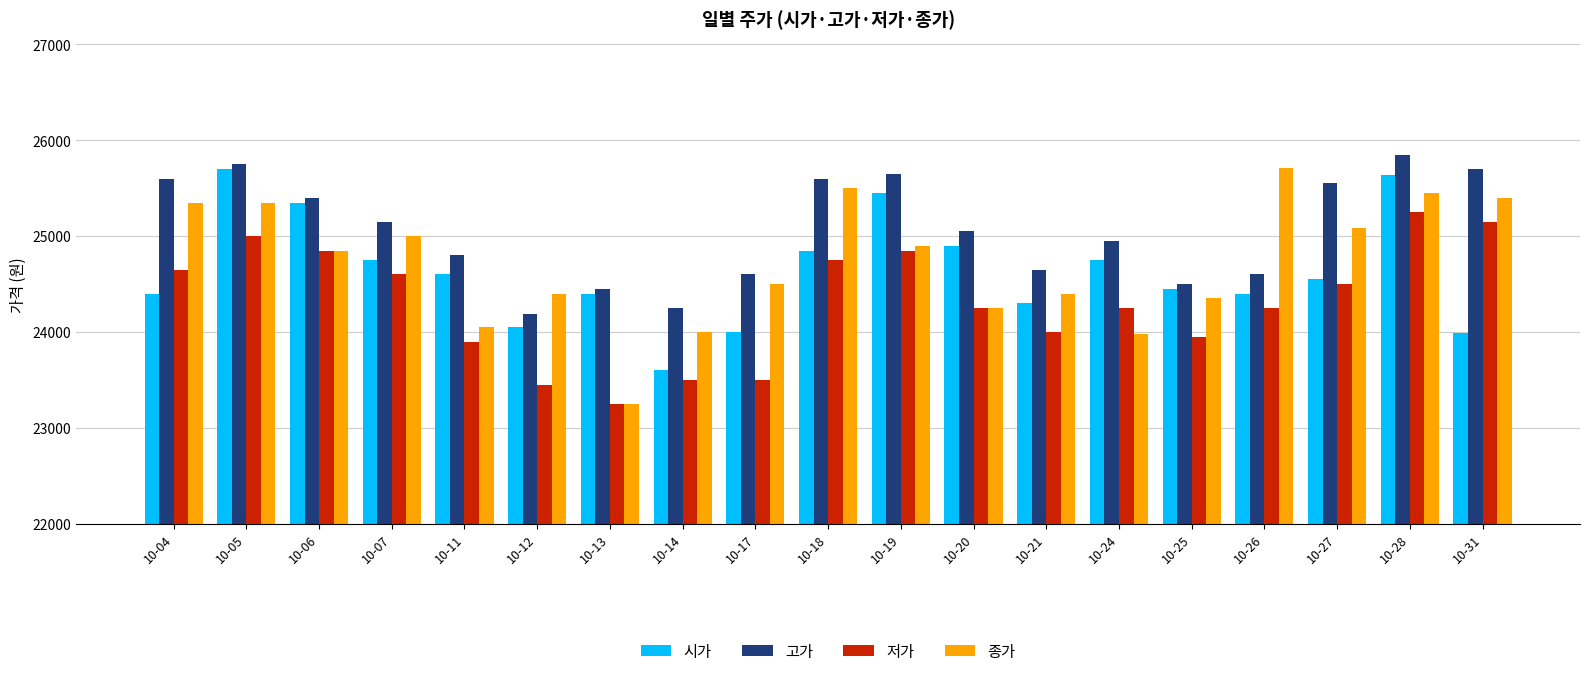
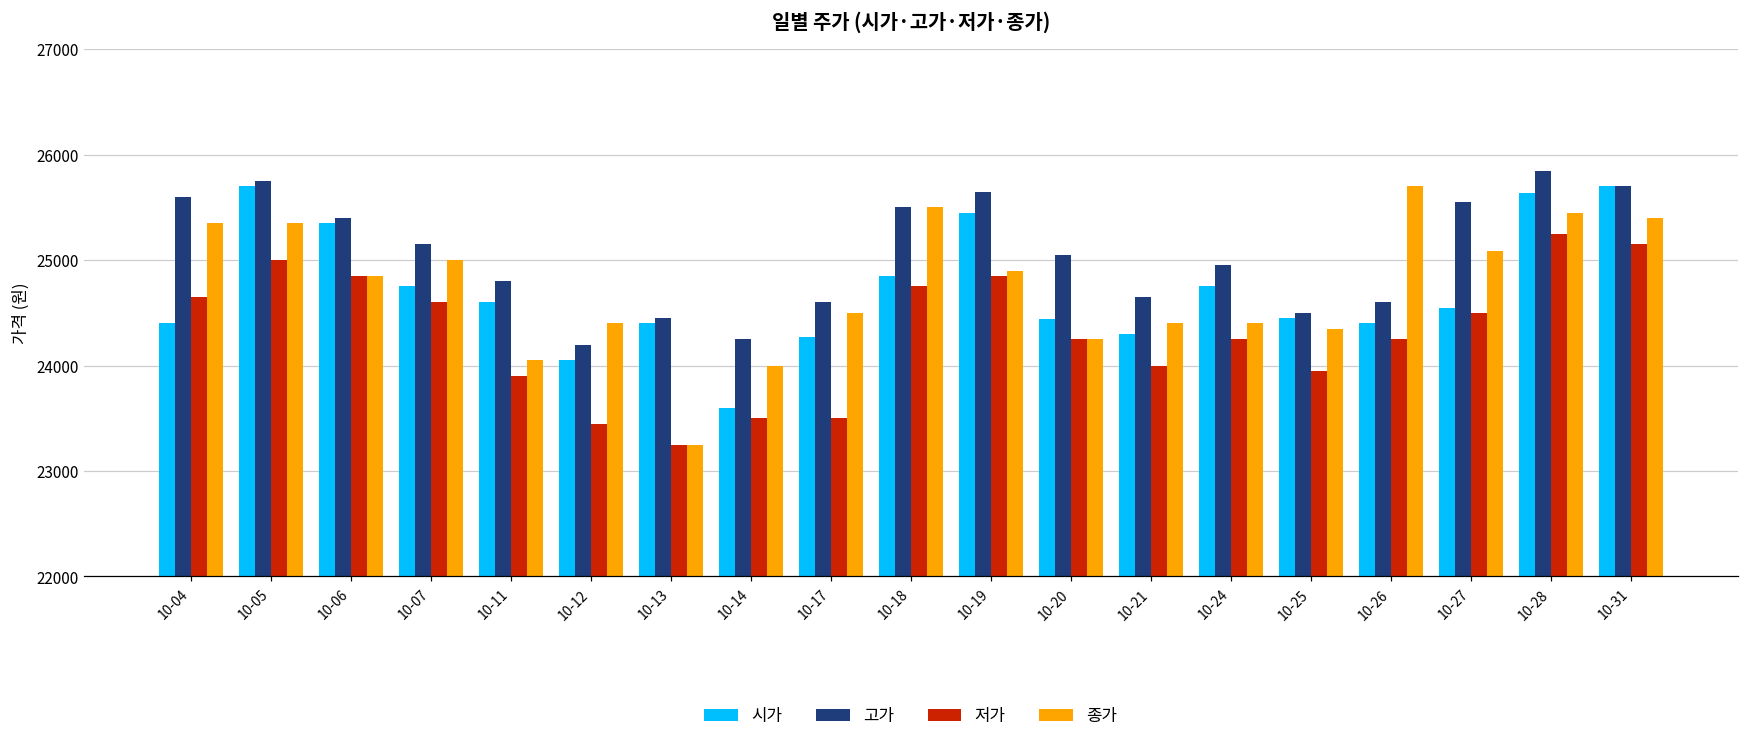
시가, 10-17: 24000 -> 24300
고가, 10-18: 25600 -> 25500
시가, 10-20: 24900 -> 24400
종가, 10-24: 24000 -> 24400
시가, 10-31: 24000 -> 25700
